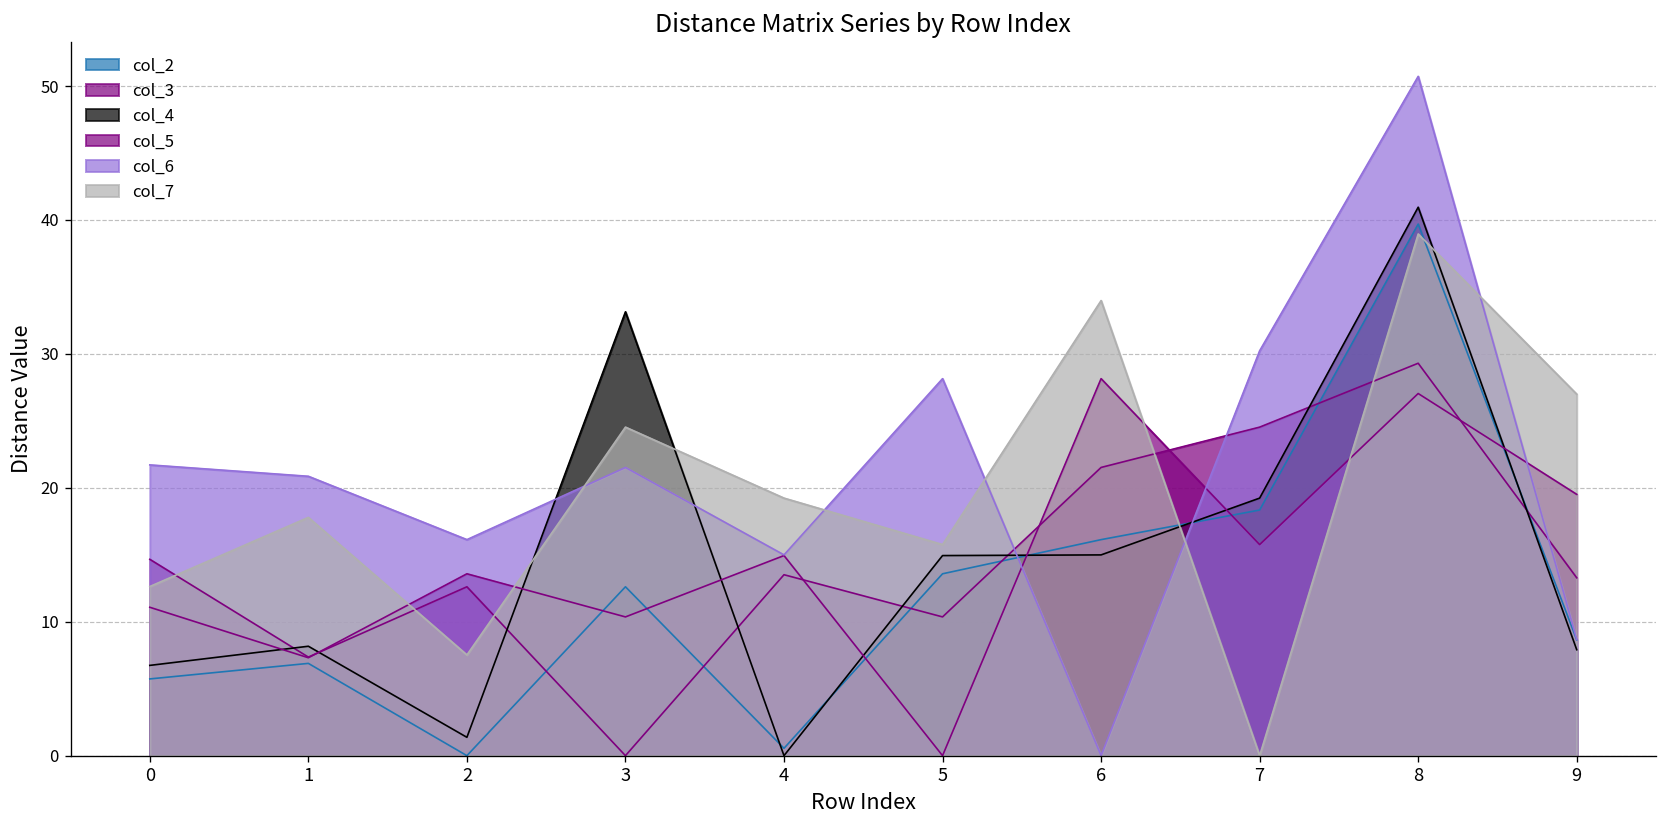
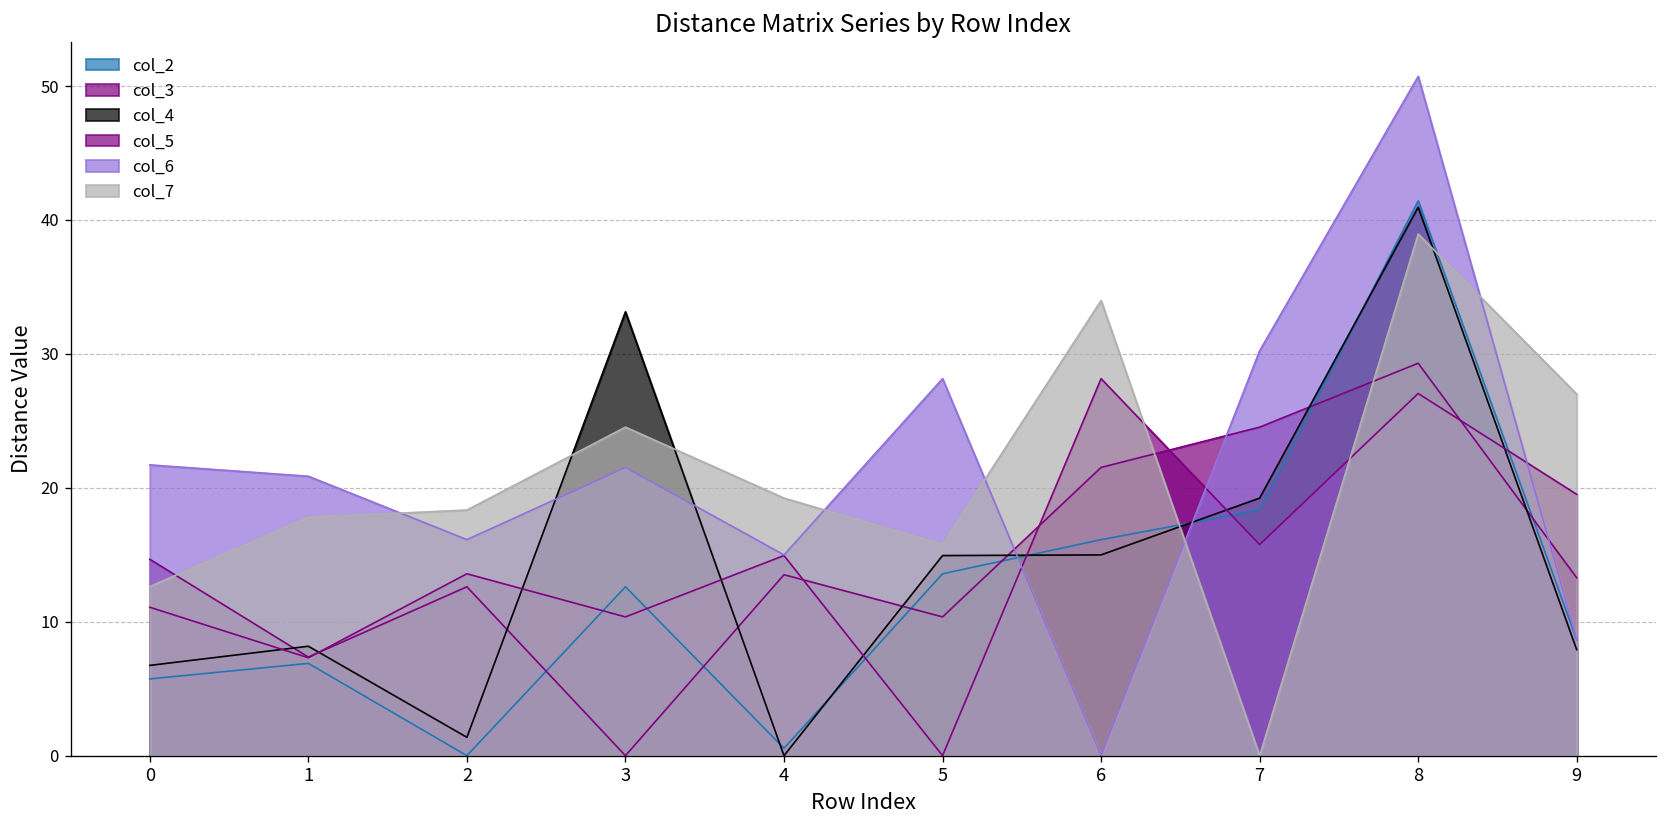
col_7, 2: 7.5 -> 18.3
col_2, 8: 39.7 -> 41.4
